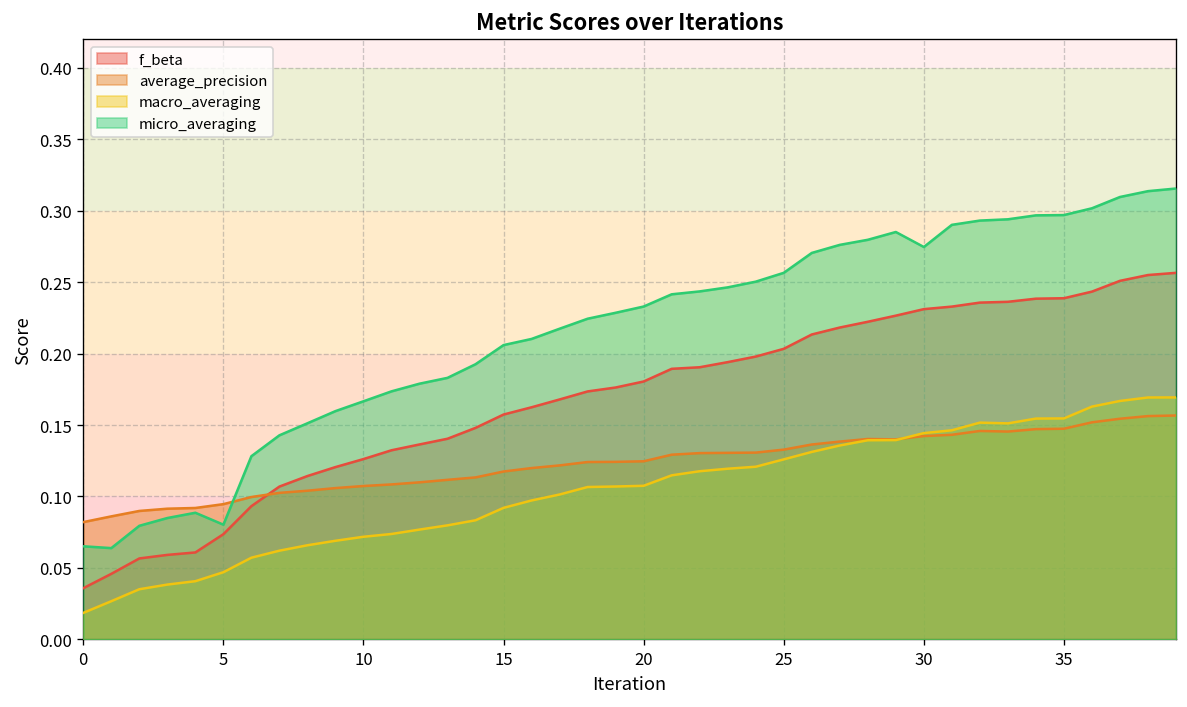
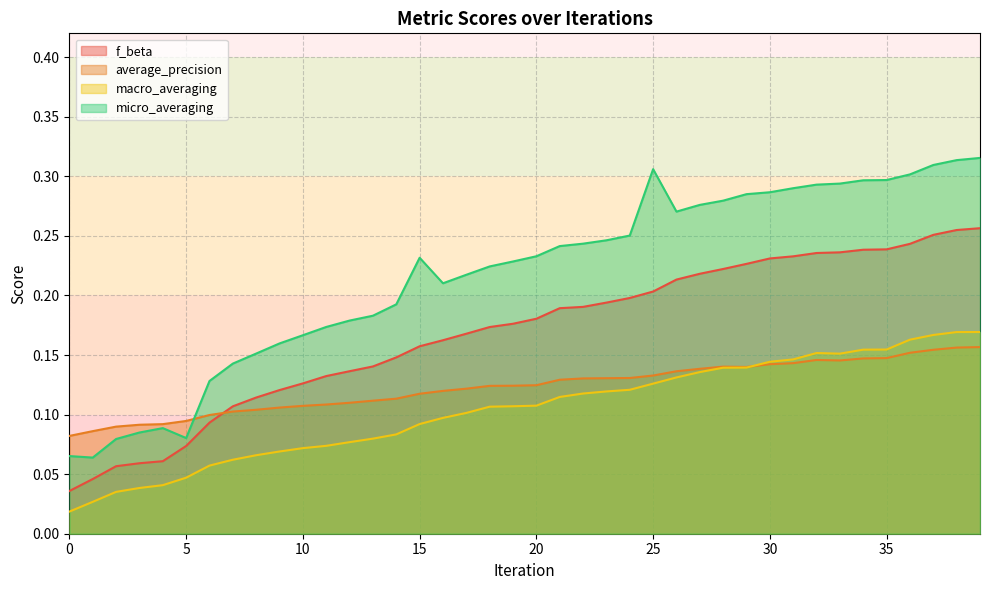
micro_averaging, 15: 0.206 -> 0.232
micro_averaging, 25: 0.256 -> 0.306
micro_averaging, 30: 0.275 -> 0.287
